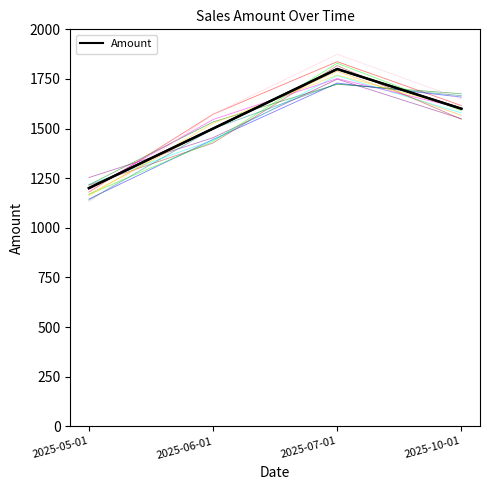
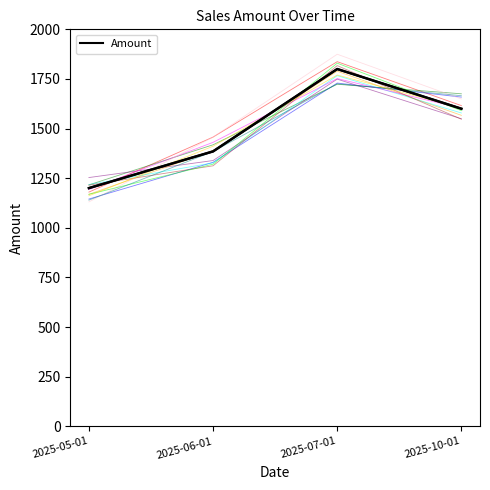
Amount, 2025-06-01: 1500 -> 1390
